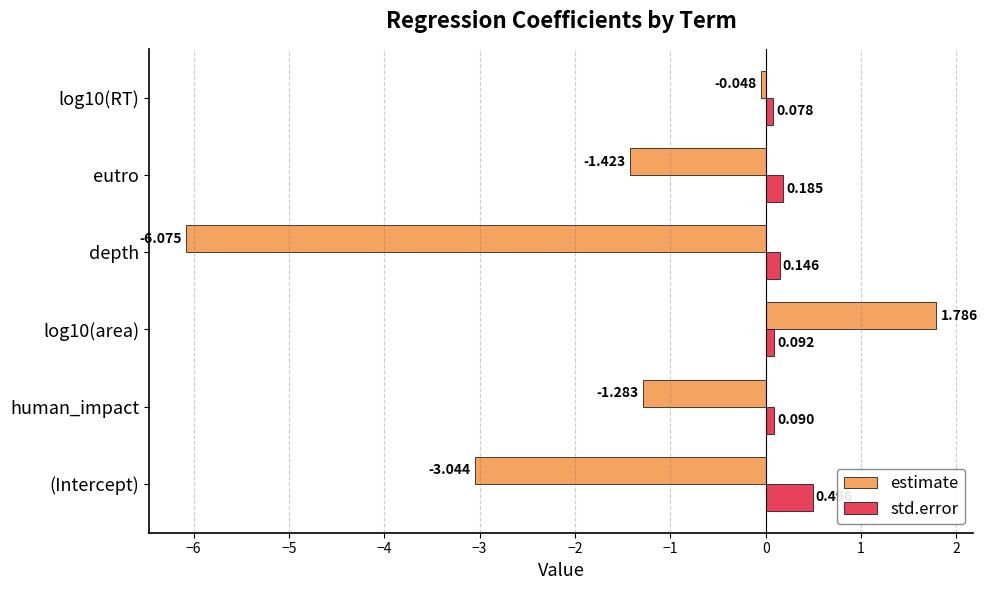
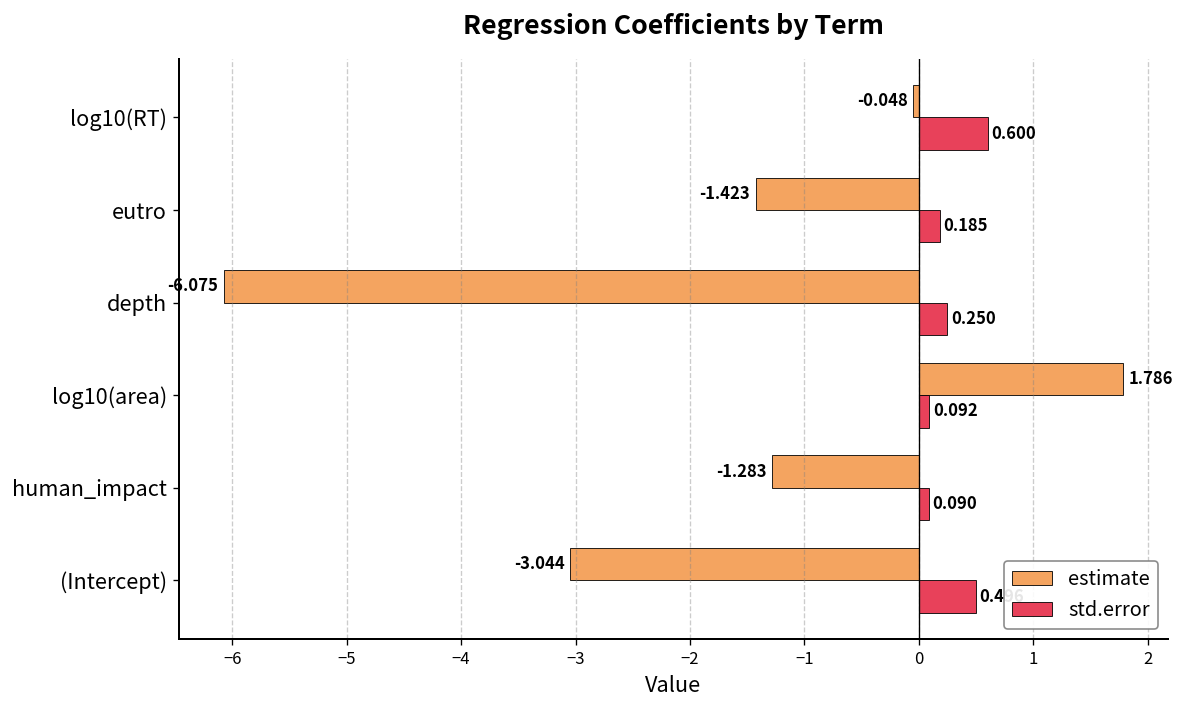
std.error, log10(RT): 0.078 -> 0.600
std.error, depth: 0.146 -> 0.250
